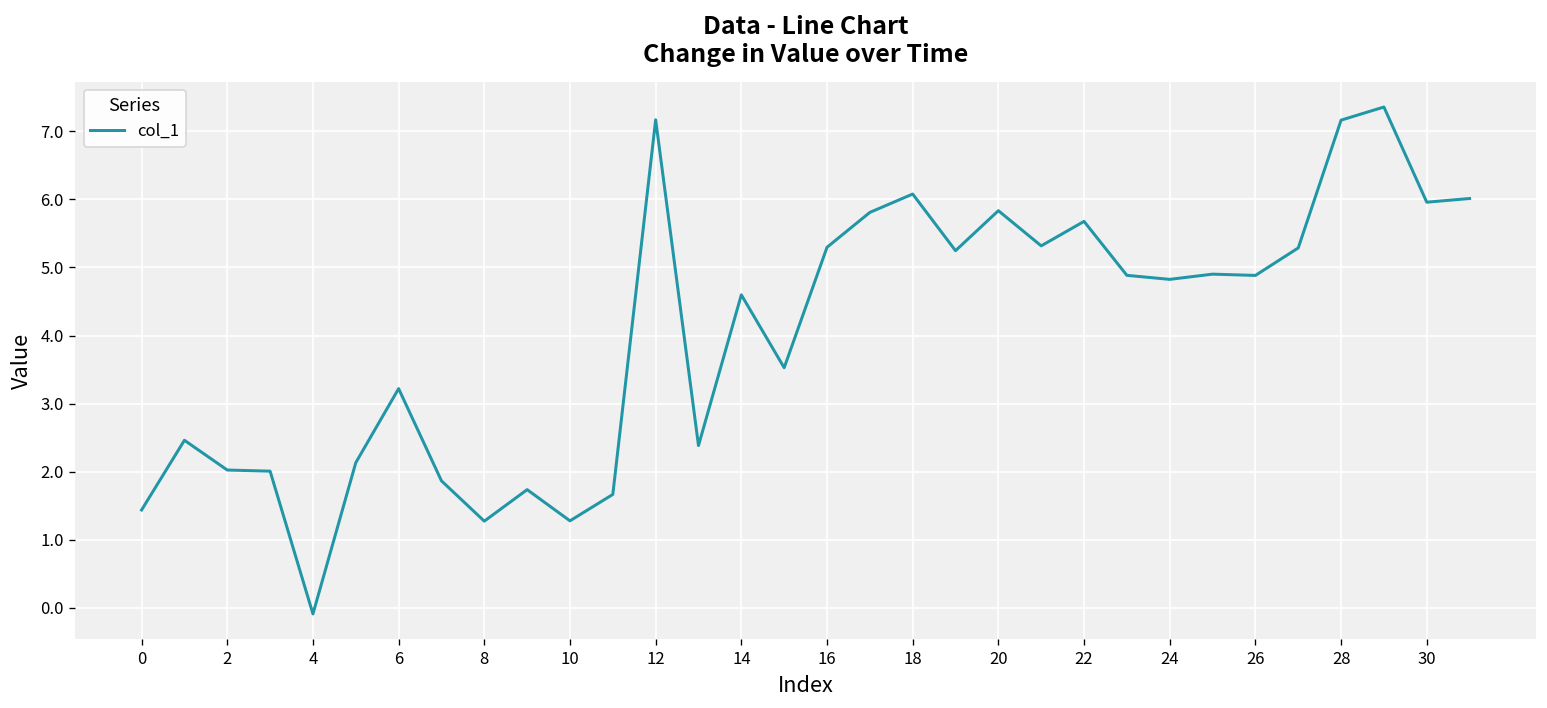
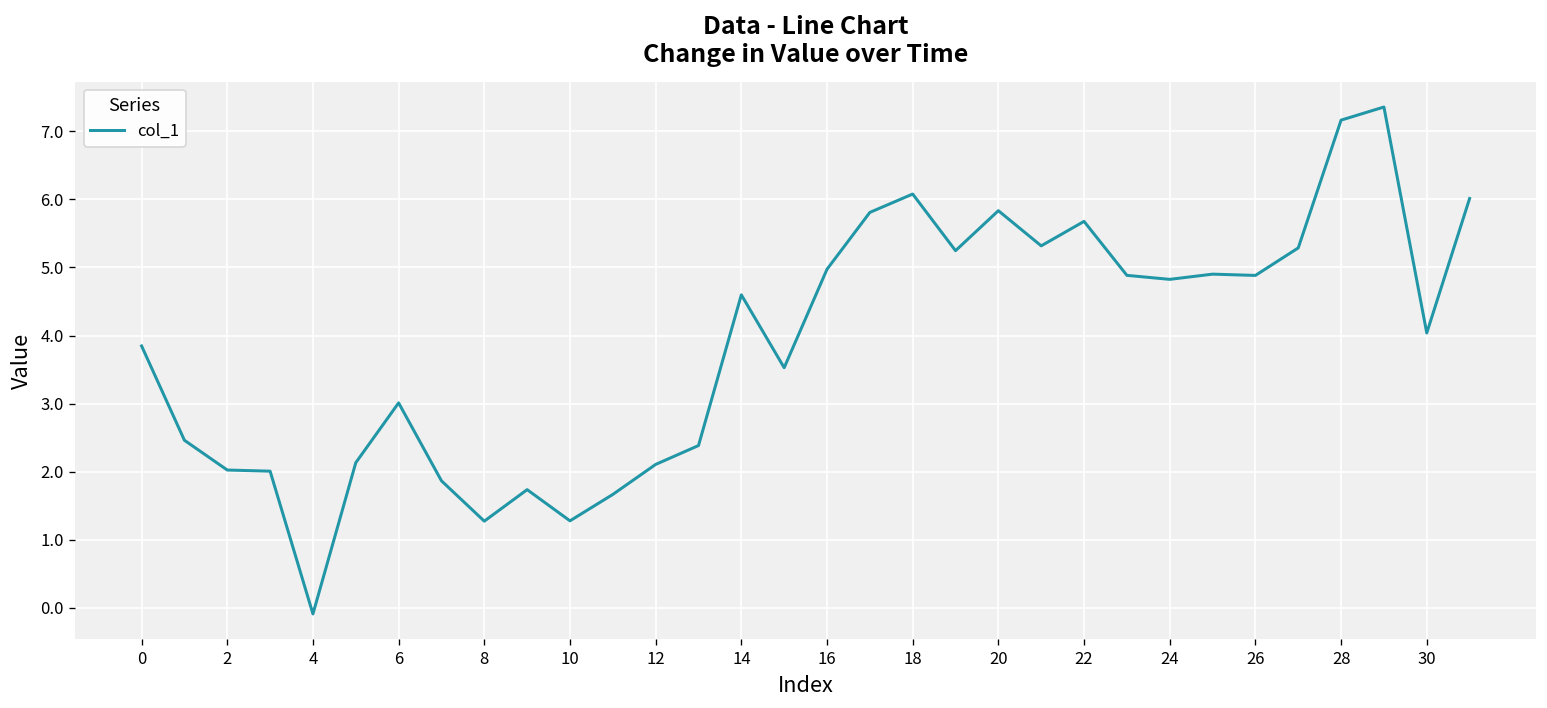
0: 1.4 -> 3.8
6: 3.2 -> 3.0
12: 7.2 -> 2.1
16: 5.3 -> 5.0
30: 6.0 -> 4.0
